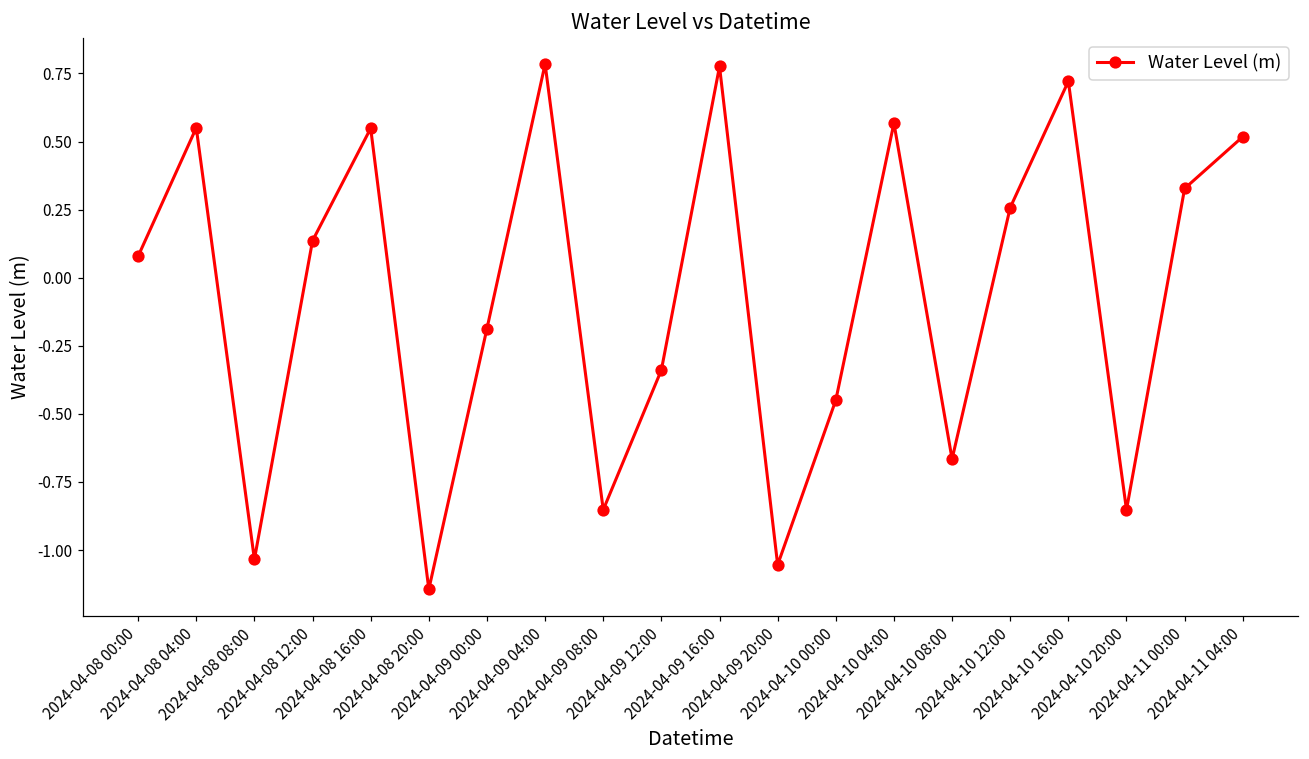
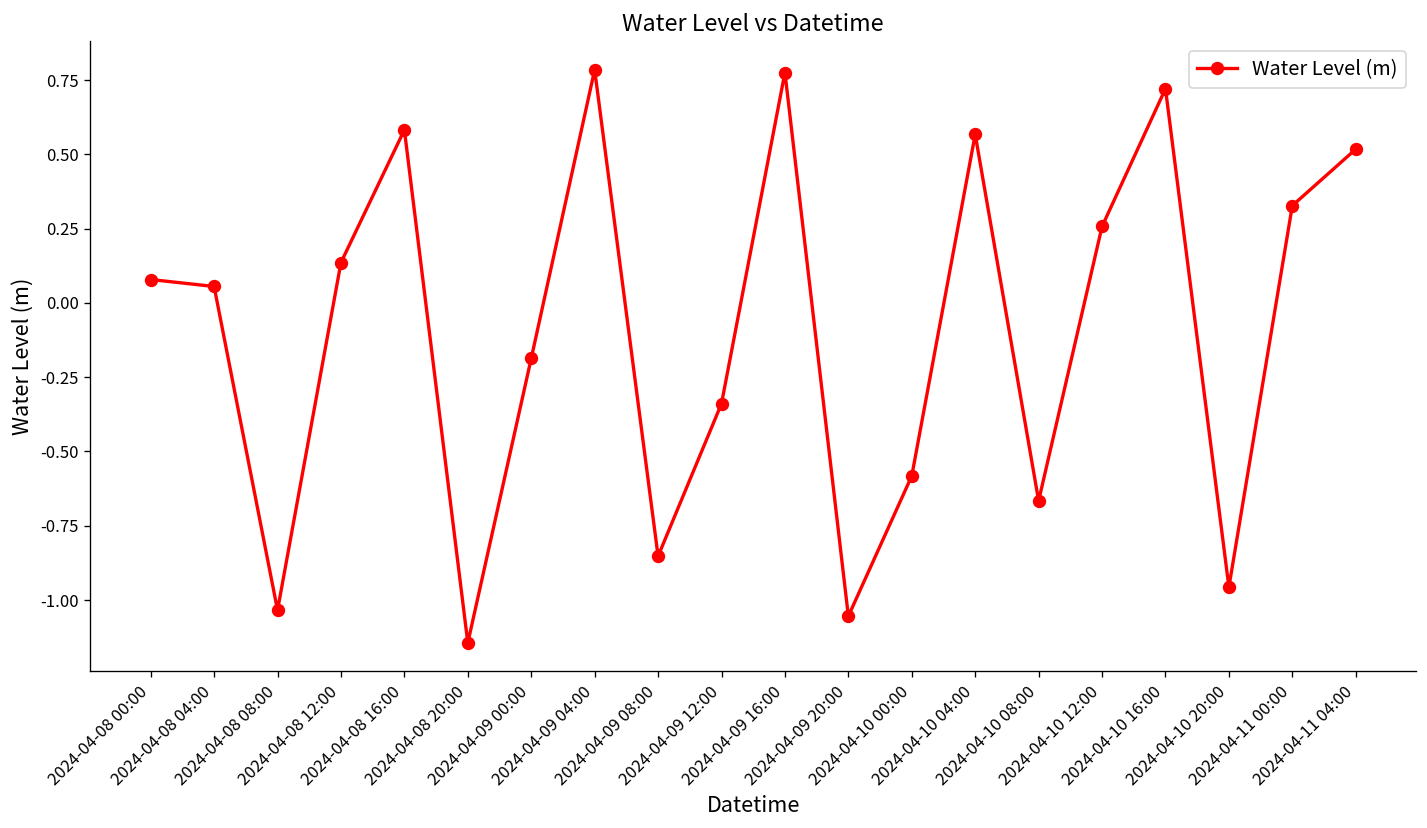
2024-04-08 04:00: 0.55 -> 0.06
2024-04-08 16:00: 0.55 -> 0.58
2024-04-10 00:00: -0.45 -> -0.58
2024-04-10 20:00: -0.85 -> -0.96
